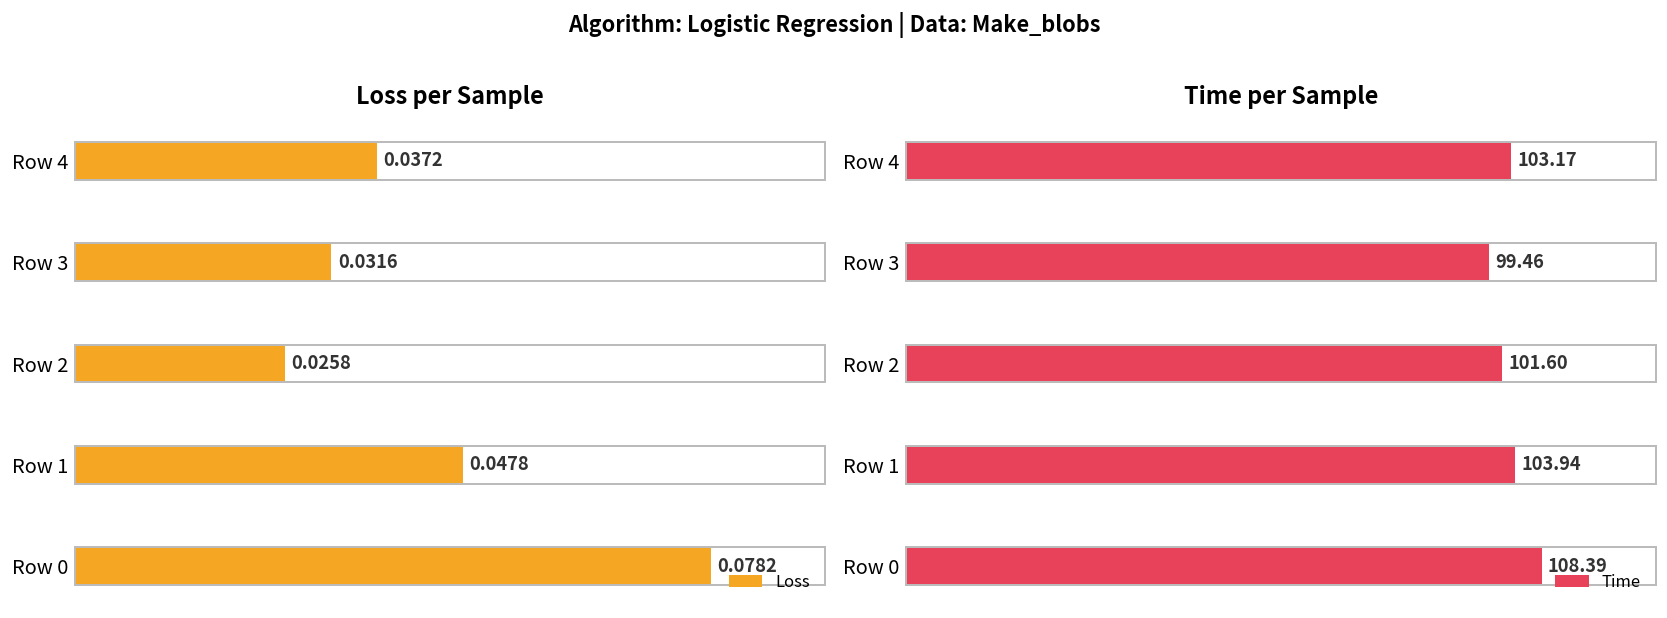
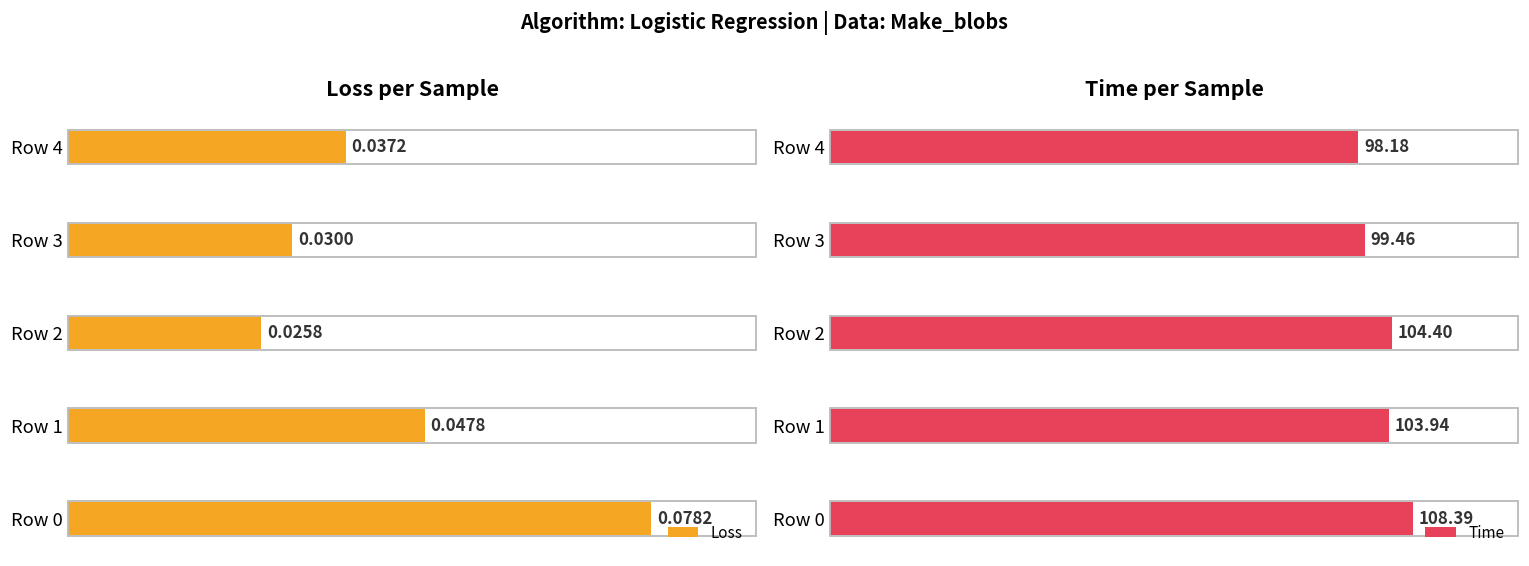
Loss per Sample, Row 3: 0.0316 -> 0.0300
Time per Sample, Row 4: 103.17 -> 98.18
Time per Sample, Row 2: 101.60 -> 104.40
